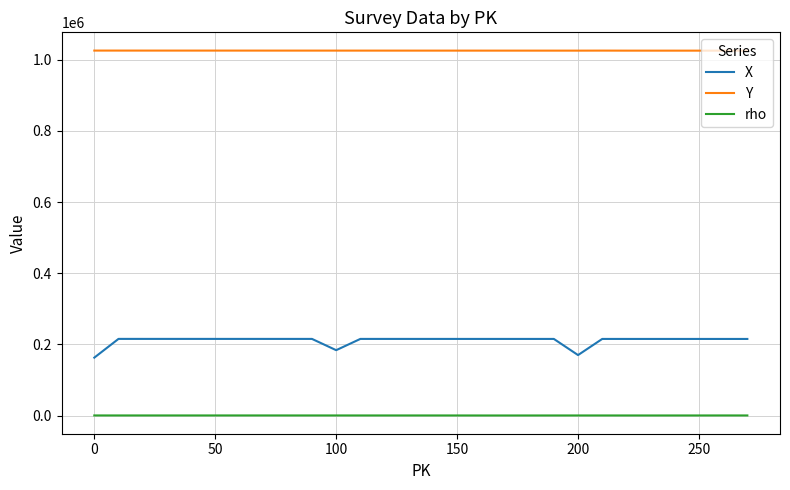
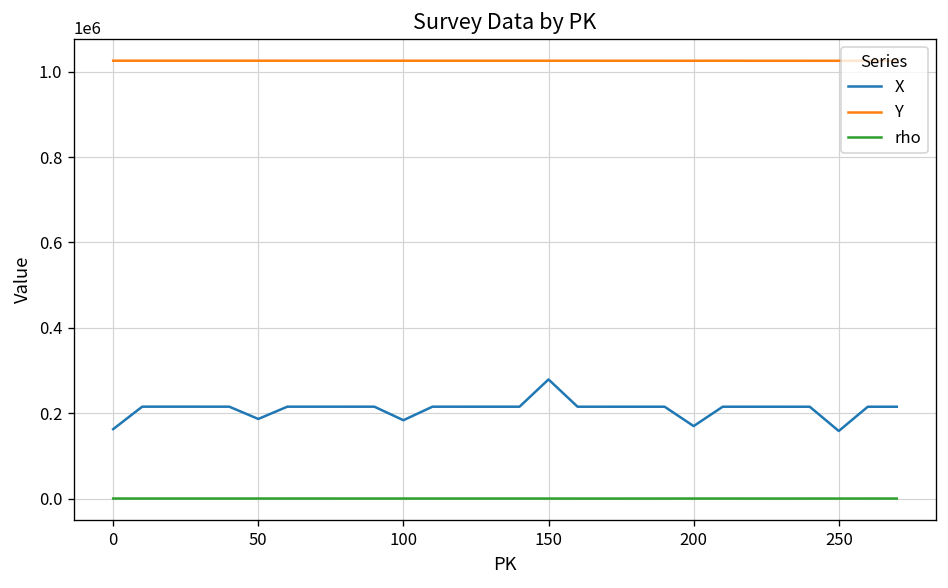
X, 50: 220000 -> 190000
X, 150: 220000 -> 280000
X, 250: 220000 -> 160000
